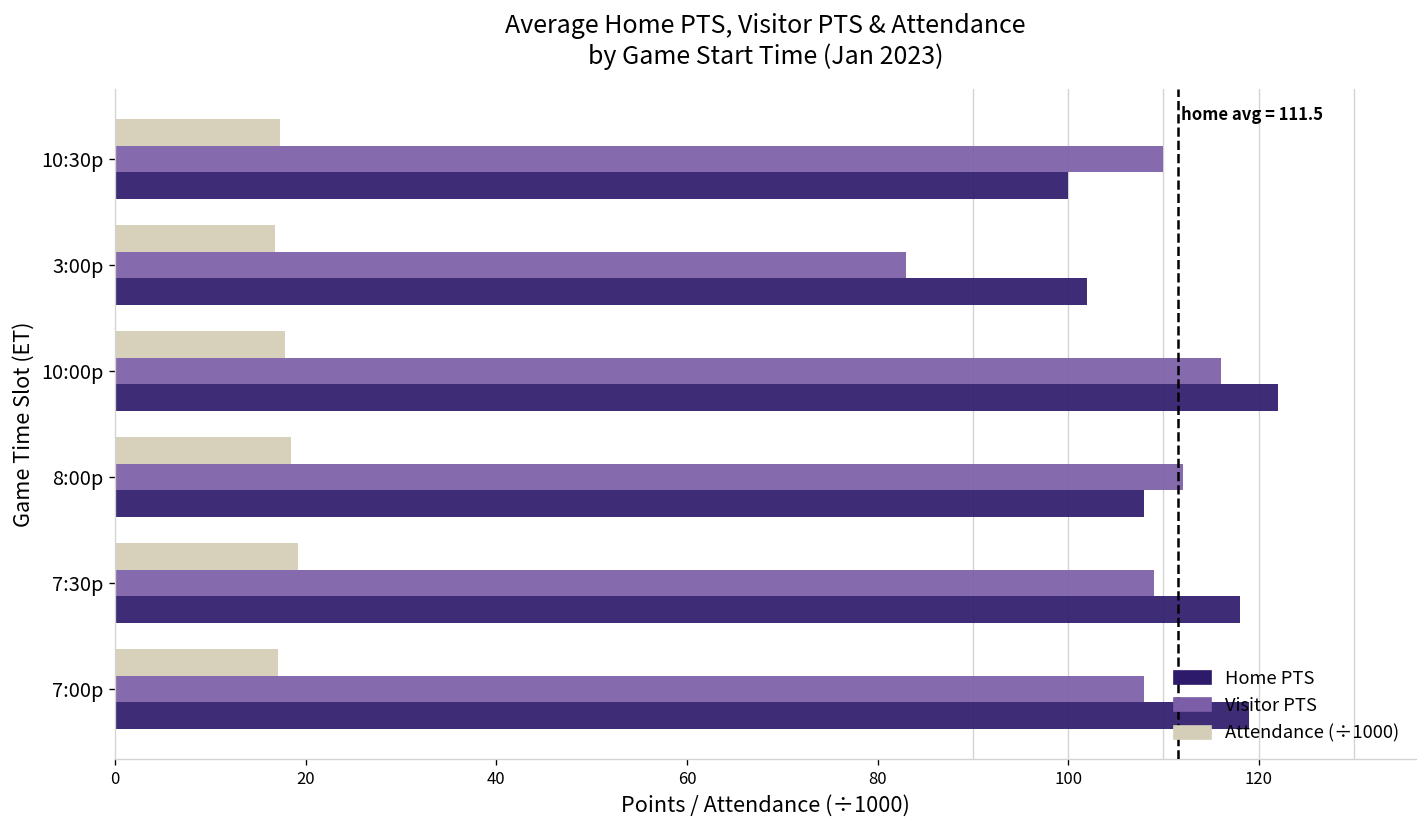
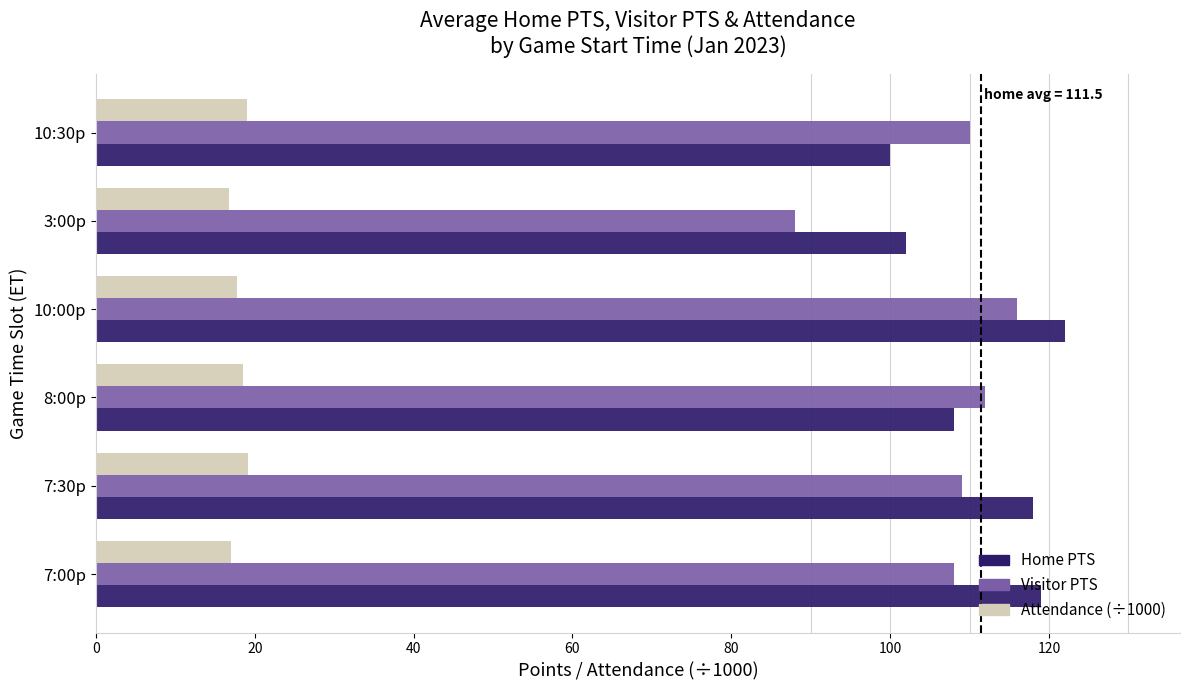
Attendance (÷1000), 10:30p: 17 -> 19
Visitor PTS, 3:00p: 83 -> 88
